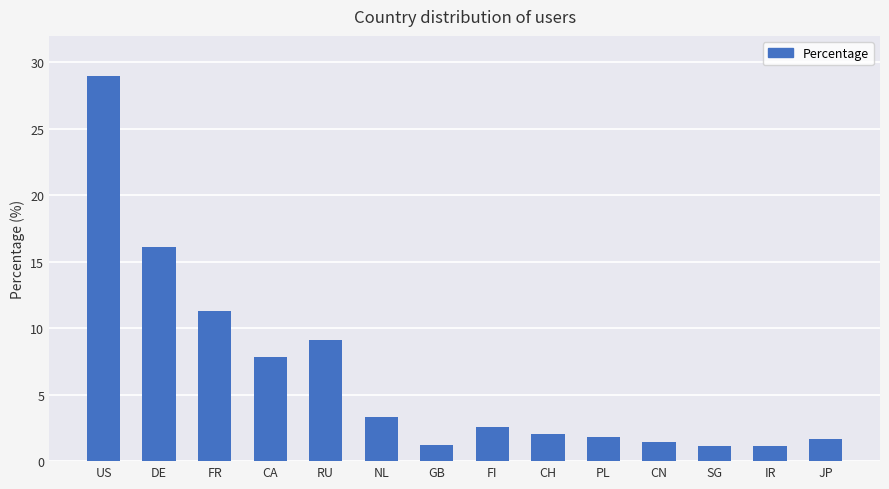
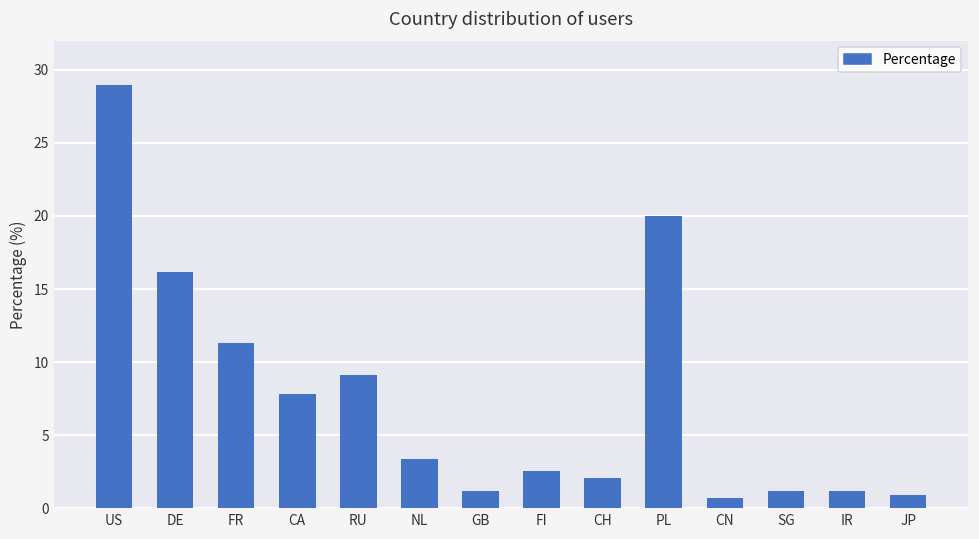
PL: 1.8 -> 20.0
CN: 1.4 -> 0.7
JP: 1.7 -> 0.9
